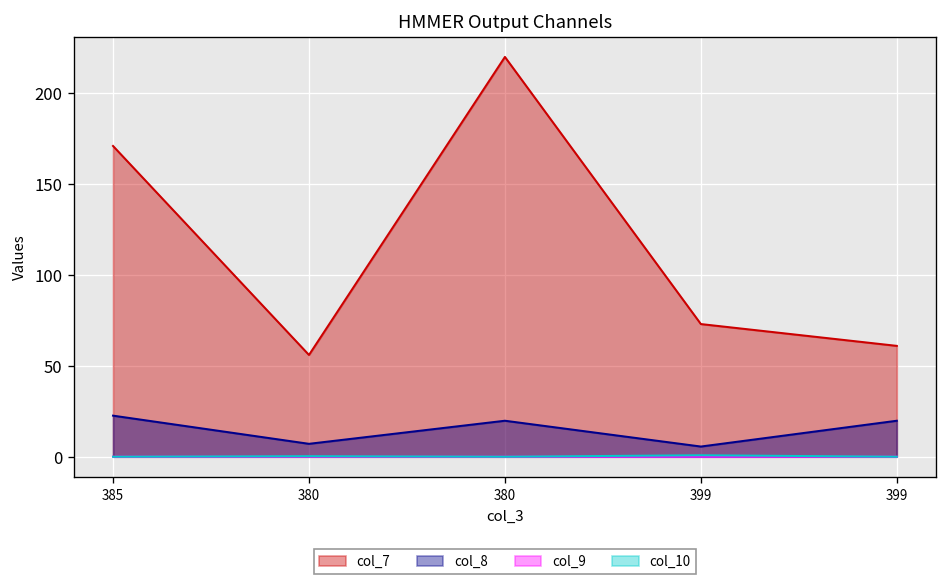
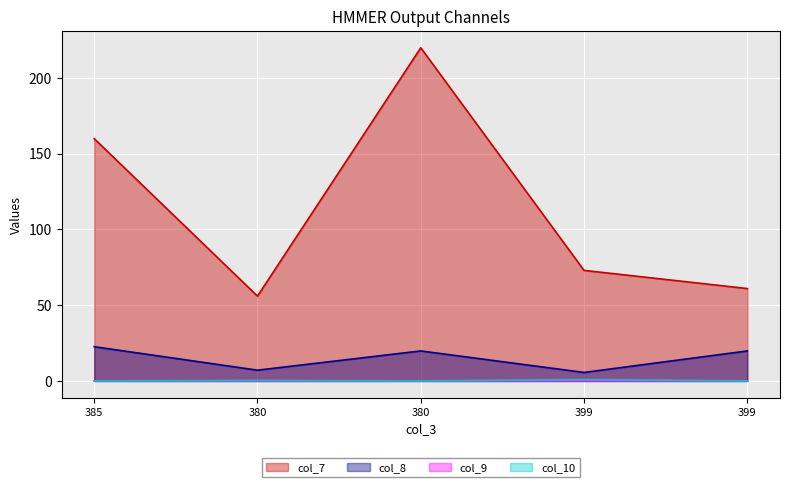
col_7, 385: 171 -> 160
